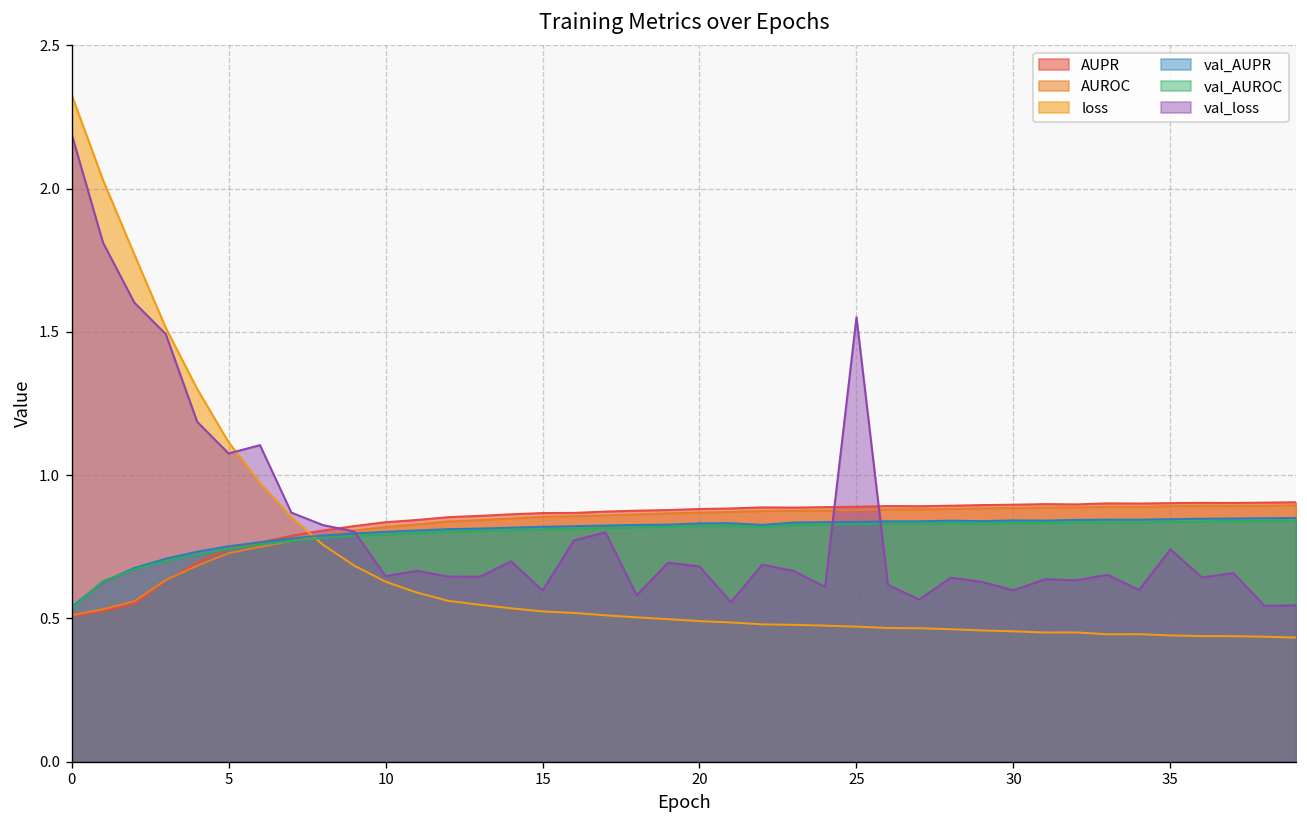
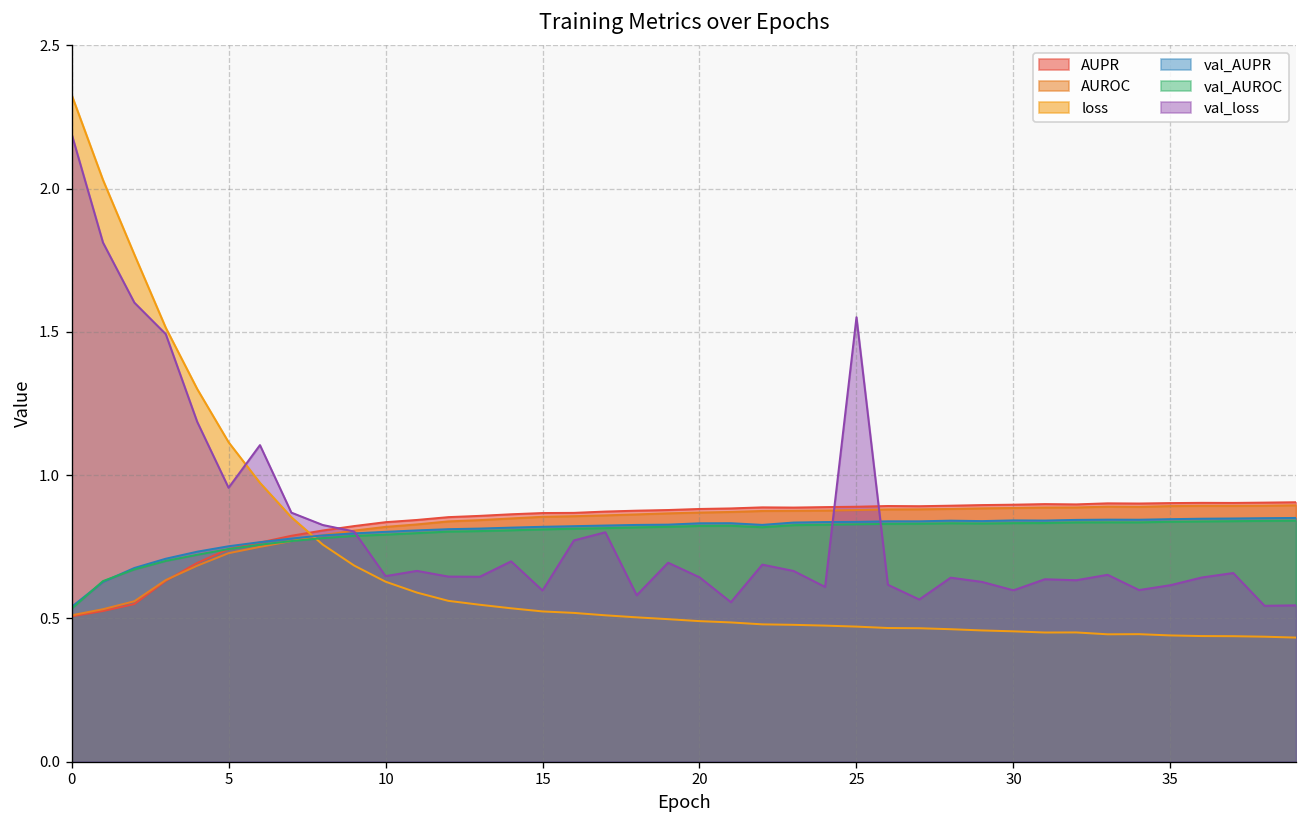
val_loss, 5: 1.08 -> 0.96
val_loss, 20: 0.68 -> 0.64
val_loss, 35: 0.74 -> 0.62
